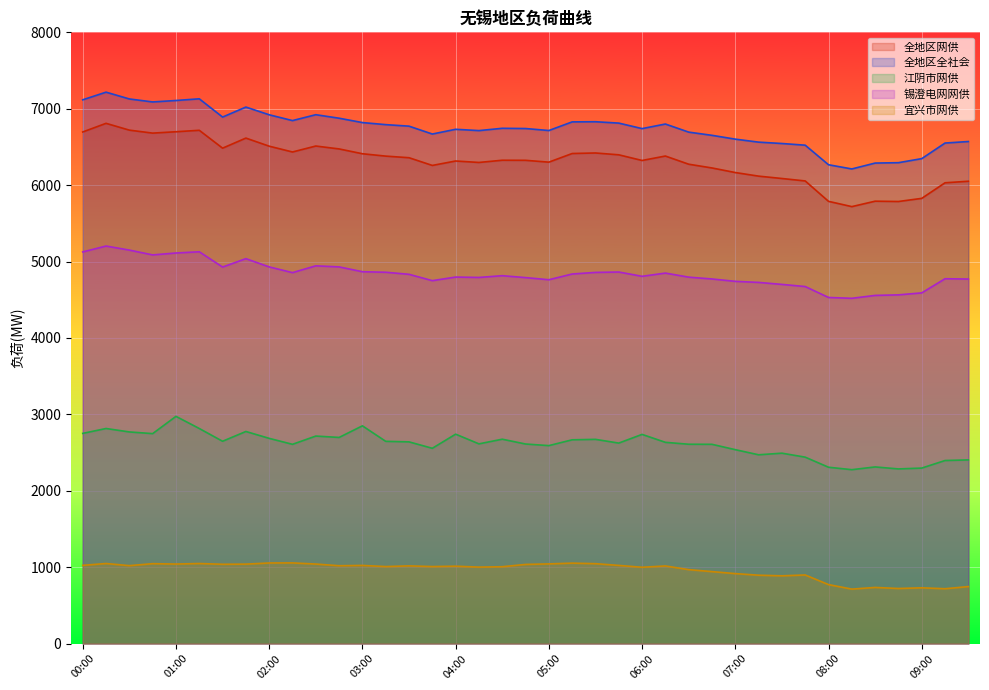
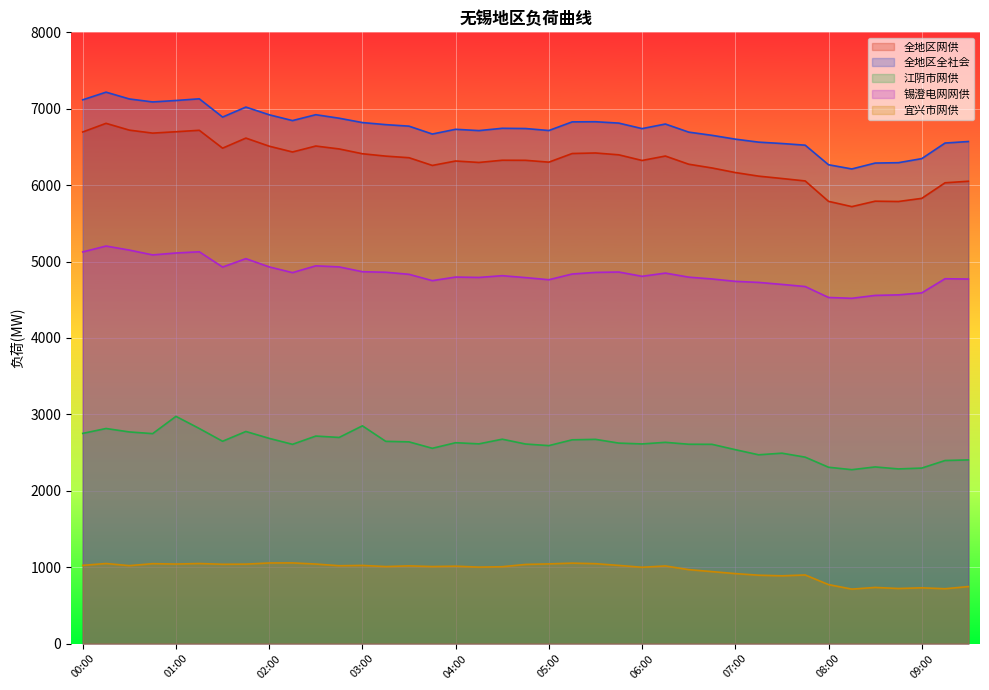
江阴市网供, 04:00: 2700 -> 2600
江阴市网供, 06:00: 2700 -> 2600
